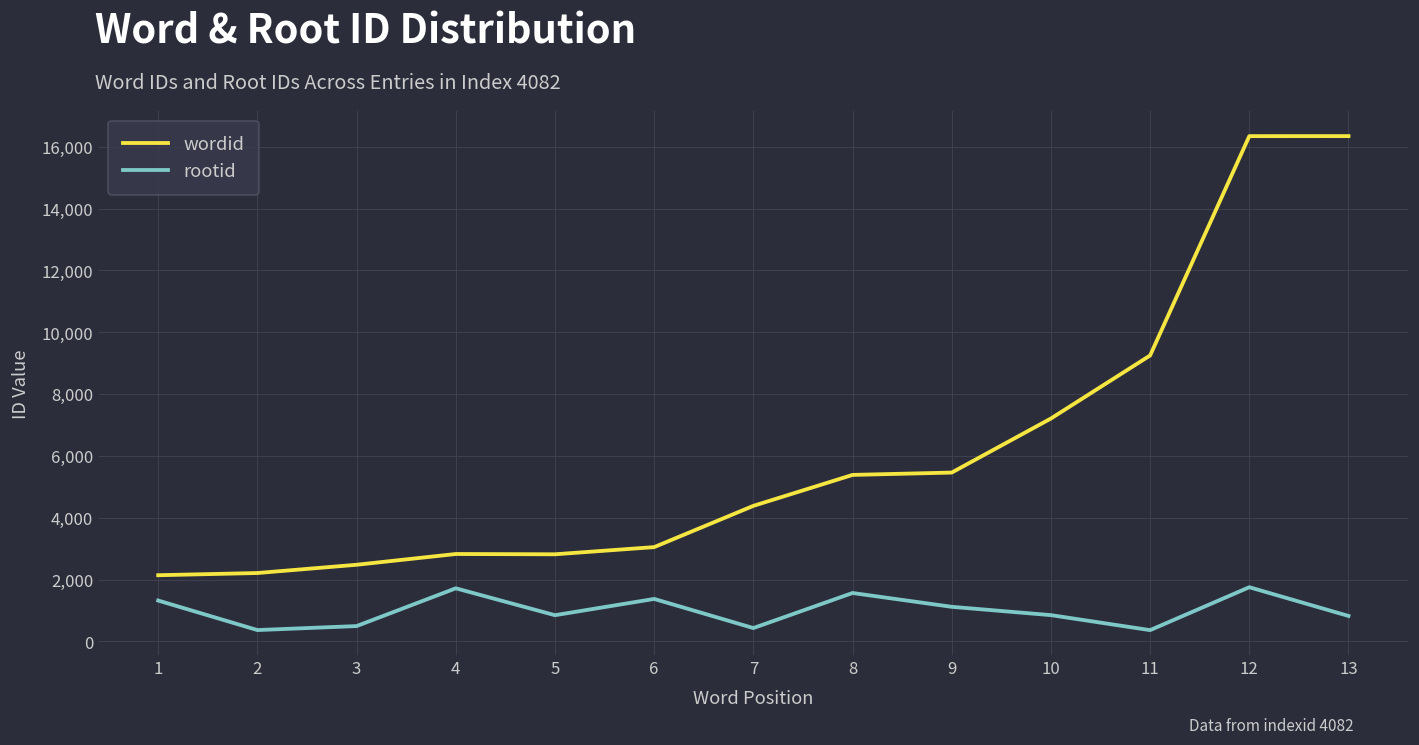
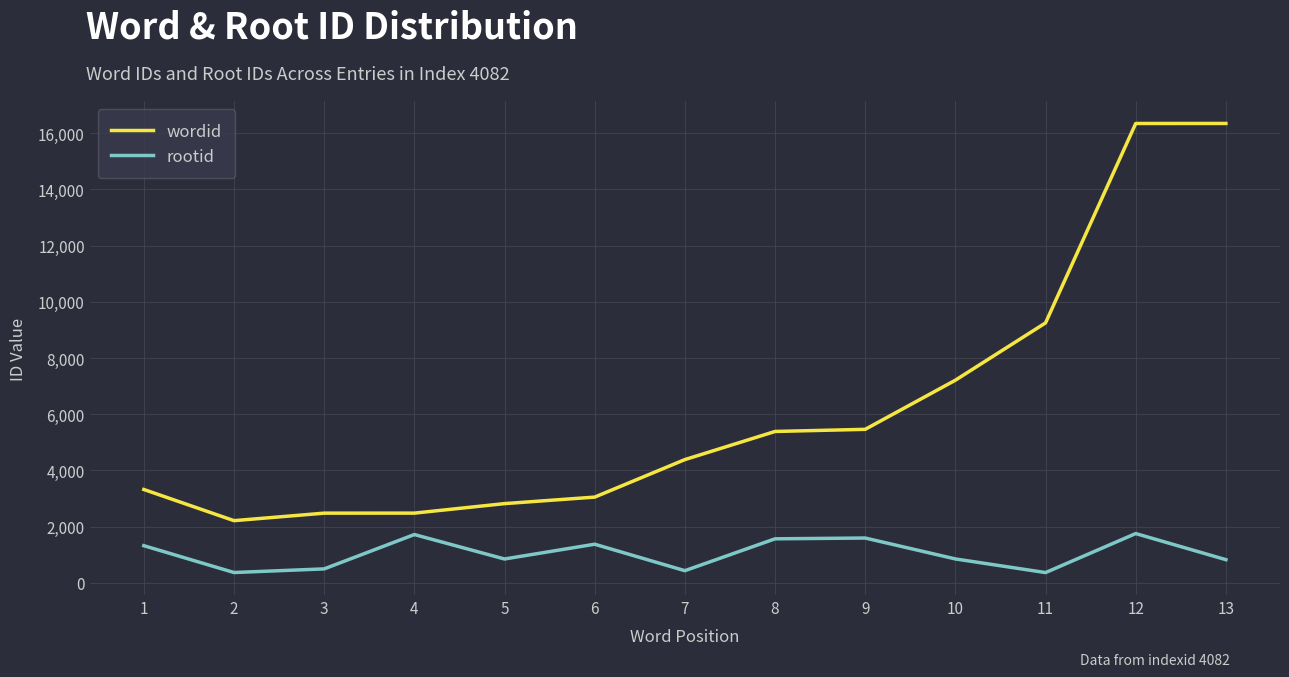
wordid, 1: 2,100 -> 3,300
wordid, 4: 2,800 -> 2,500
rootid, 9: 1,100 -> 1,600
